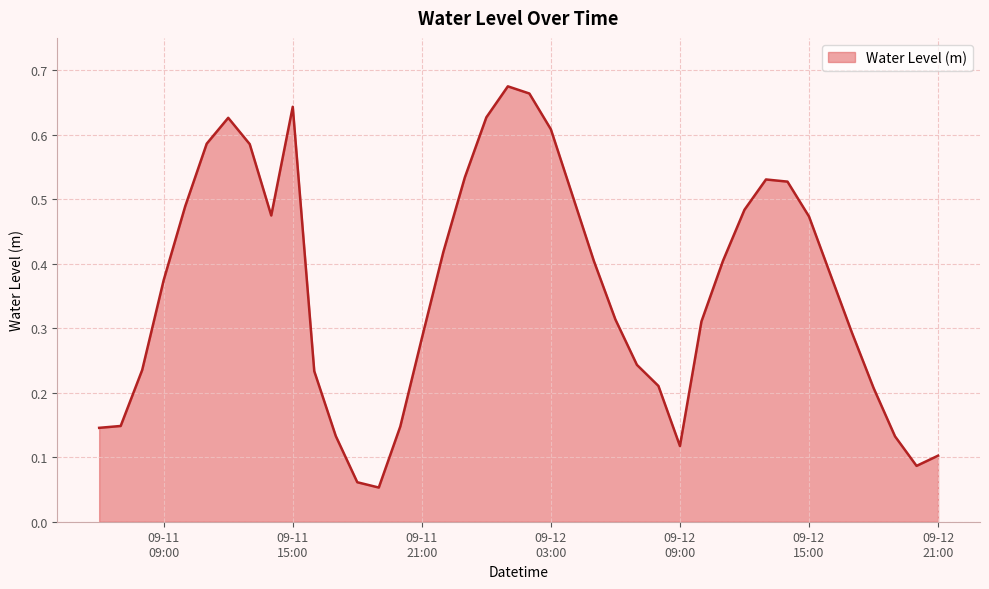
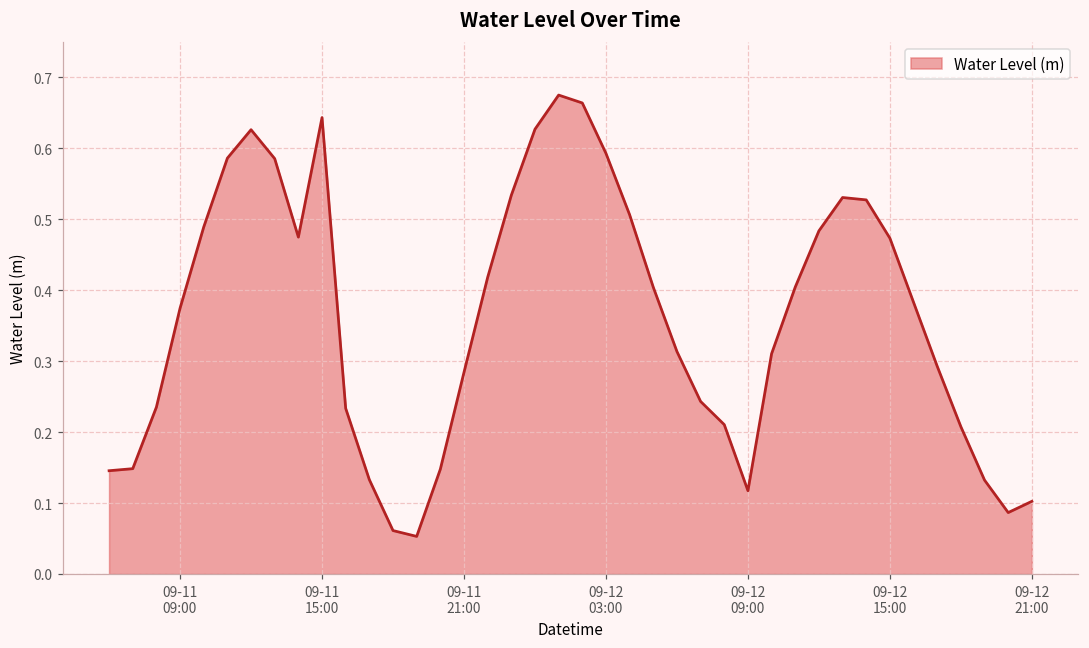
09-12 03:00: 0.61 -> 0.59
